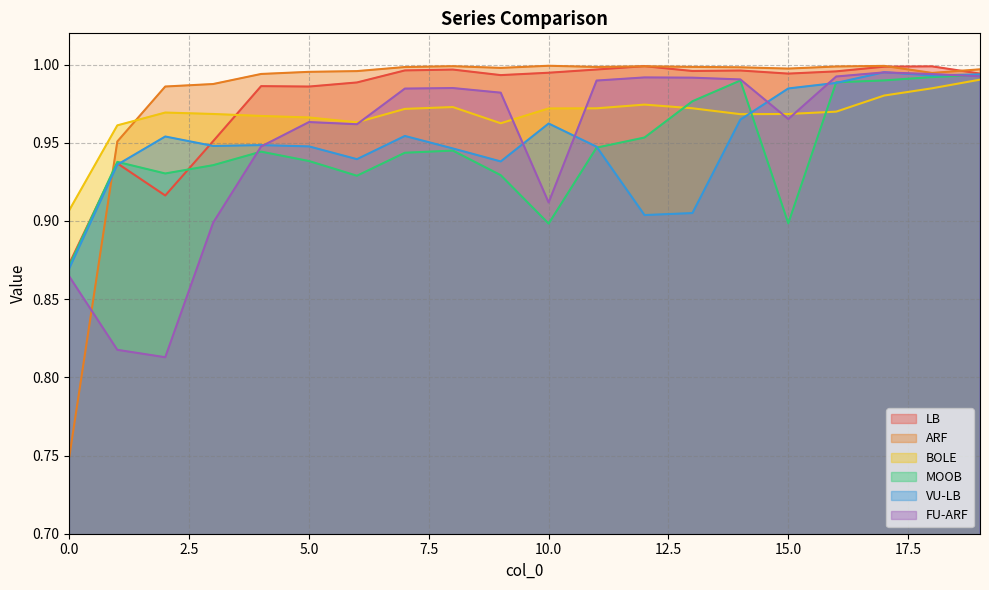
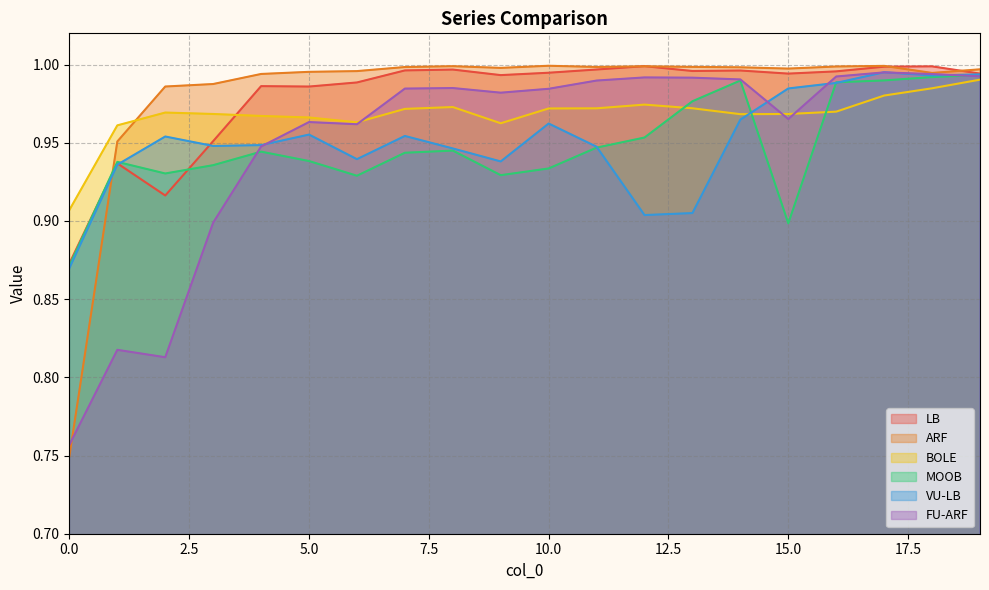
FU-ARF, 0.0: 0.864 -> 0.757
VU-LB, 5.0: 0.948 -> 0.955
MOOB, 10.0: 0.898 -> 0.934
FU-ARF, 10.0: 0.912 -> 0.985
